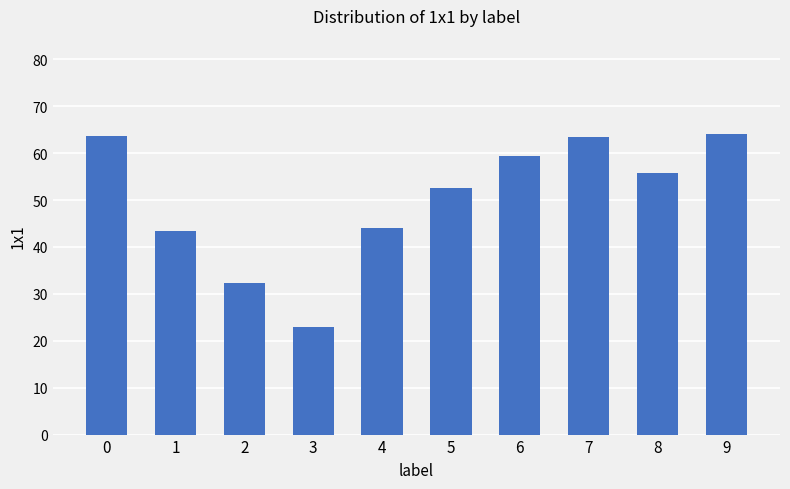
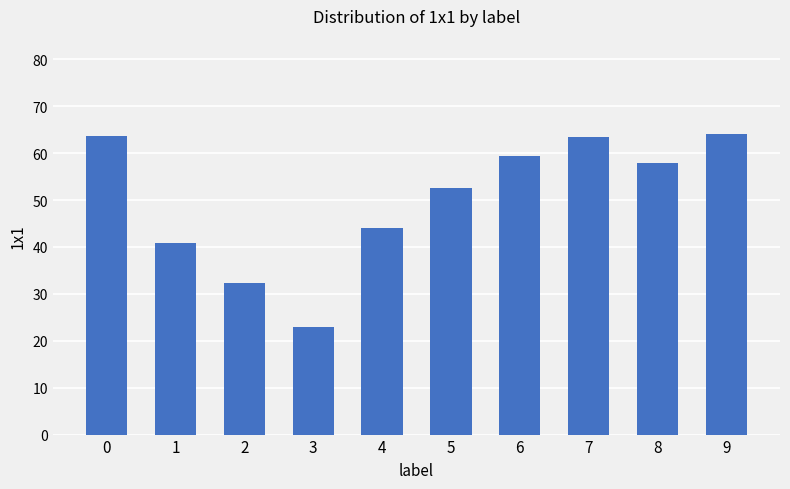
1: 43 -> 41
8: 56 -> 58
